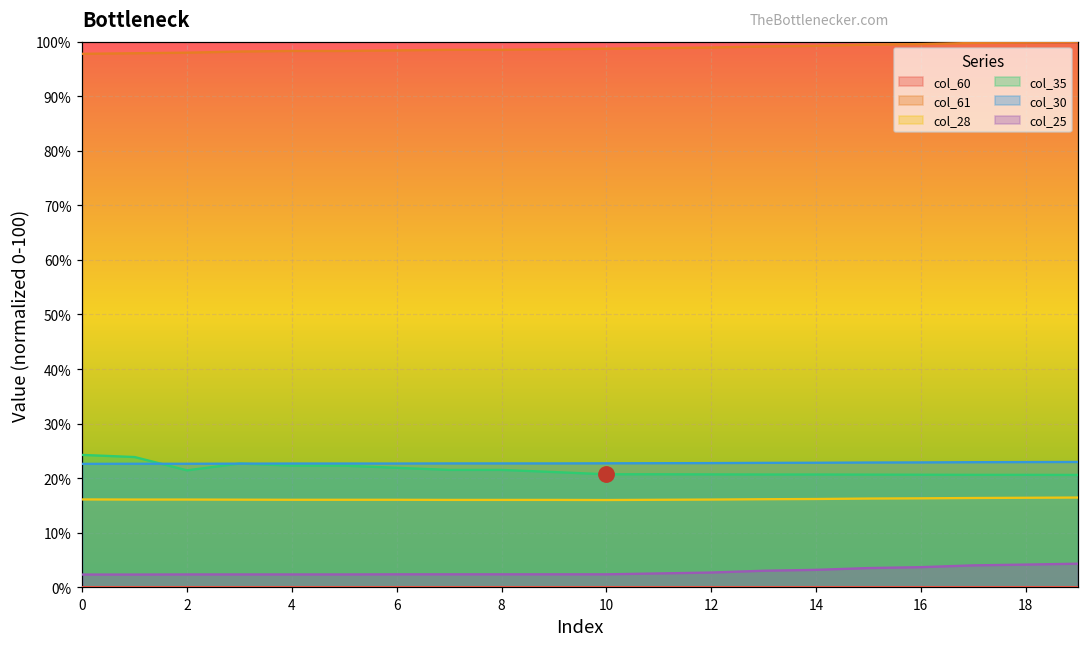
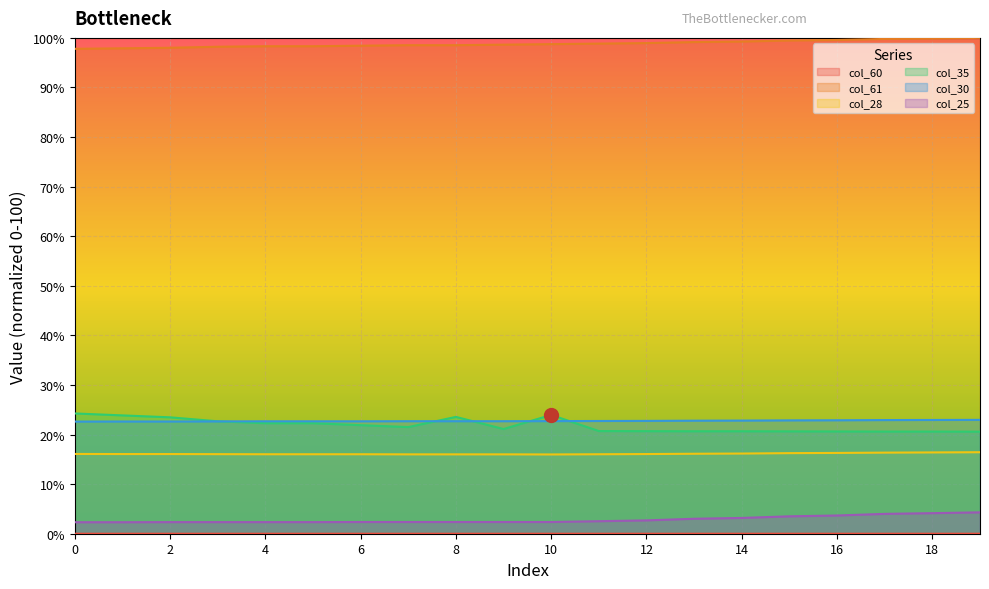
col_35, 2: 21% -> 23%
col_35, 8: 22% -> 24%
col_35, 10: 21% -> 24%
